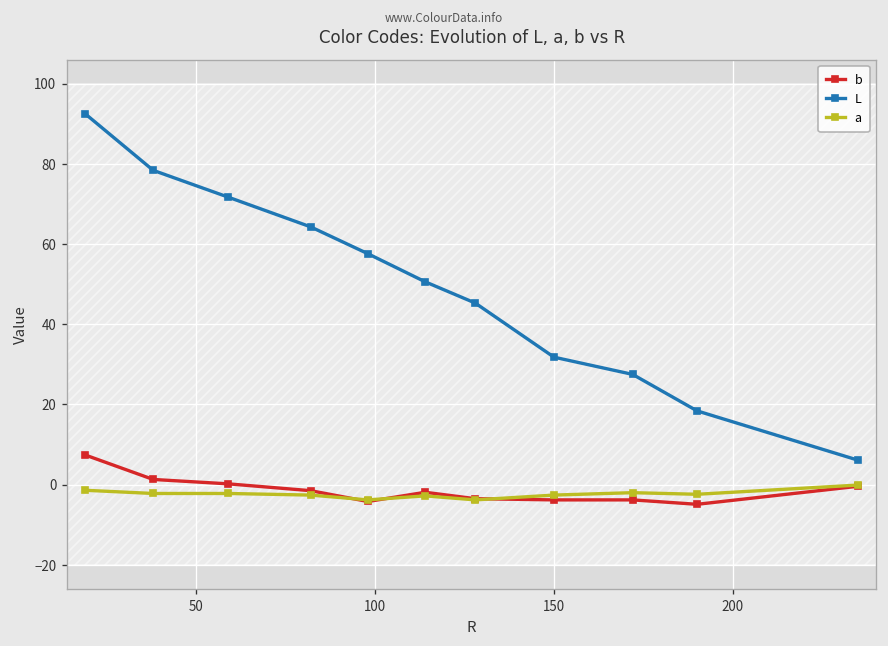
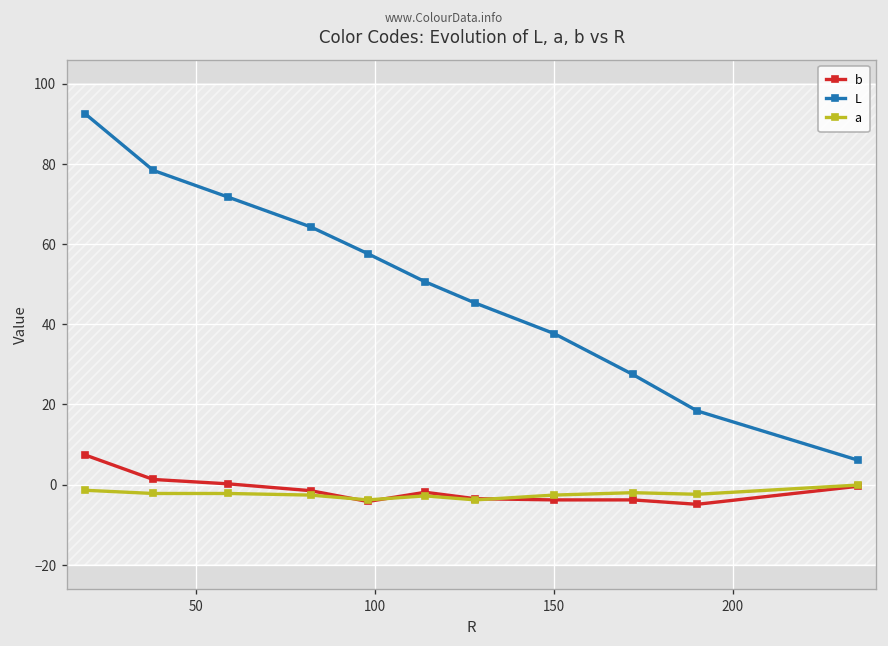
L, 150: 32 -> 38
